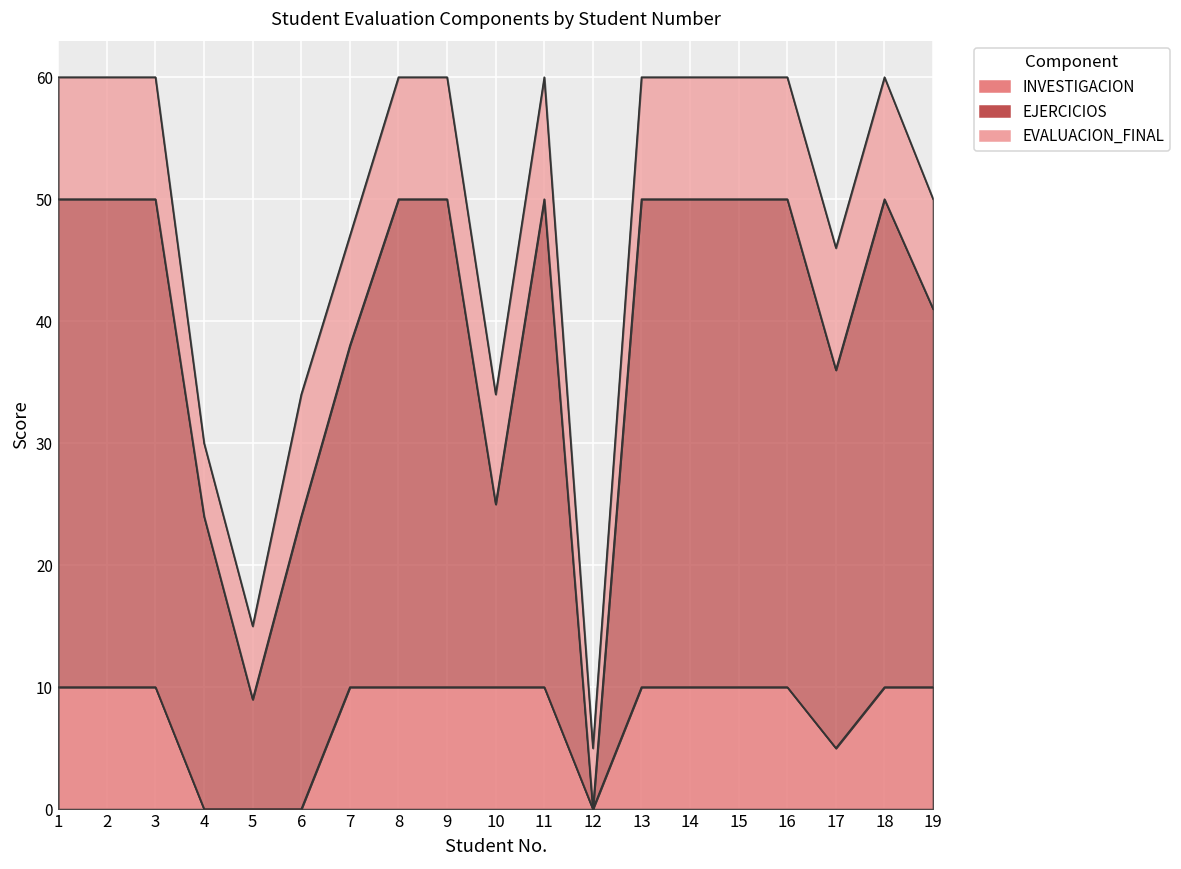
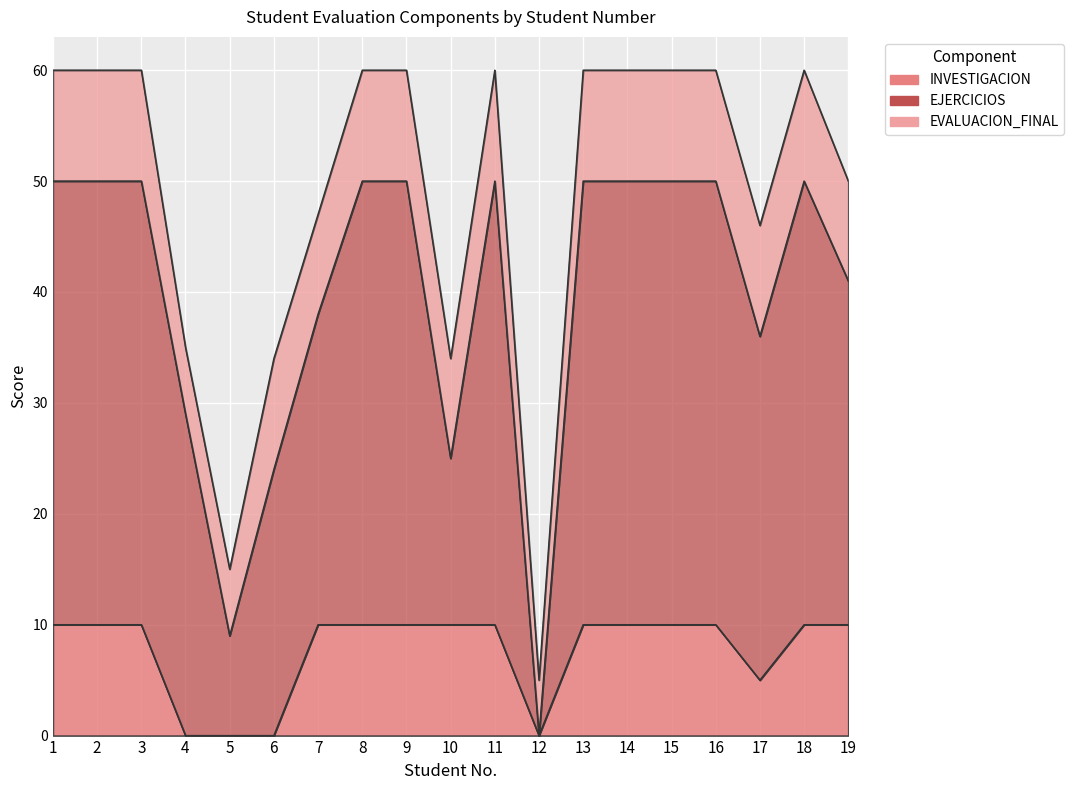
EJERCICIOS, 4: 24 -> 29
